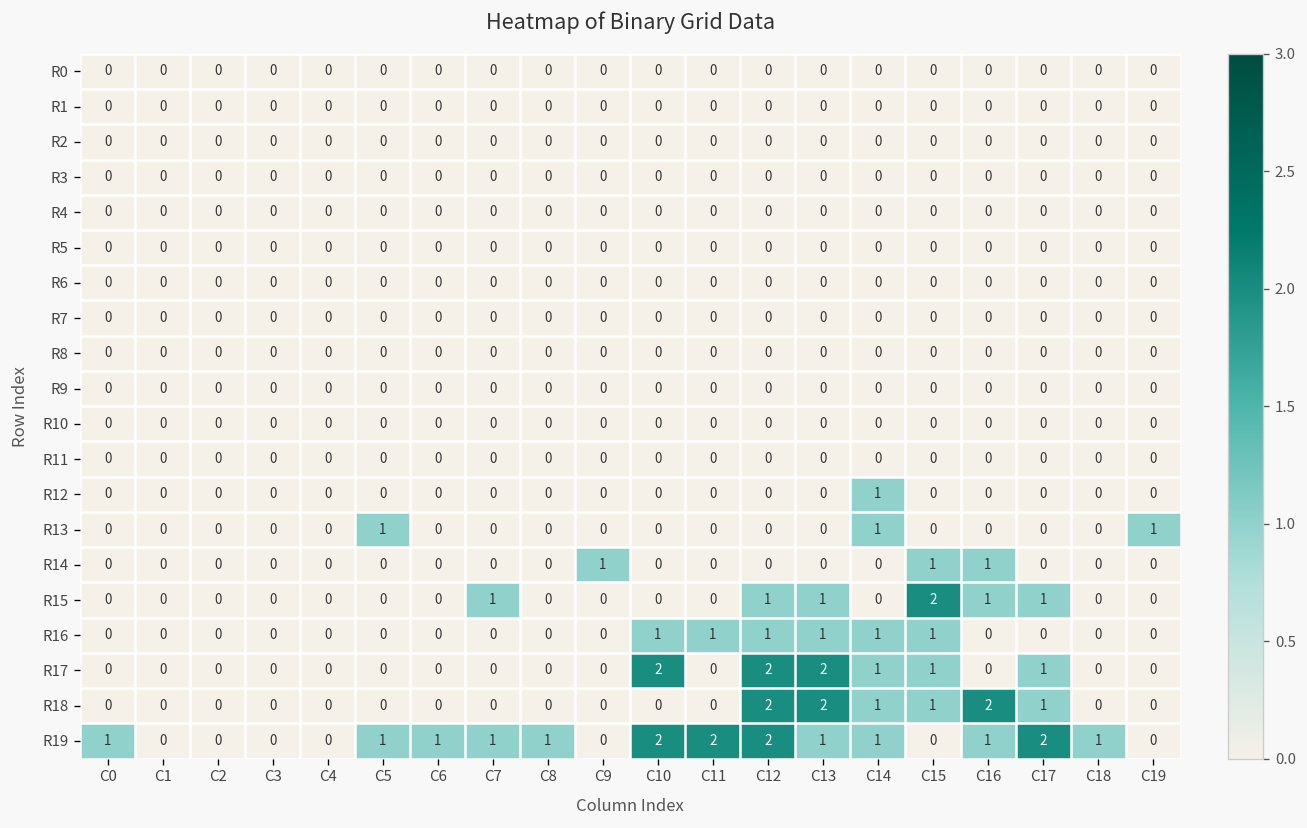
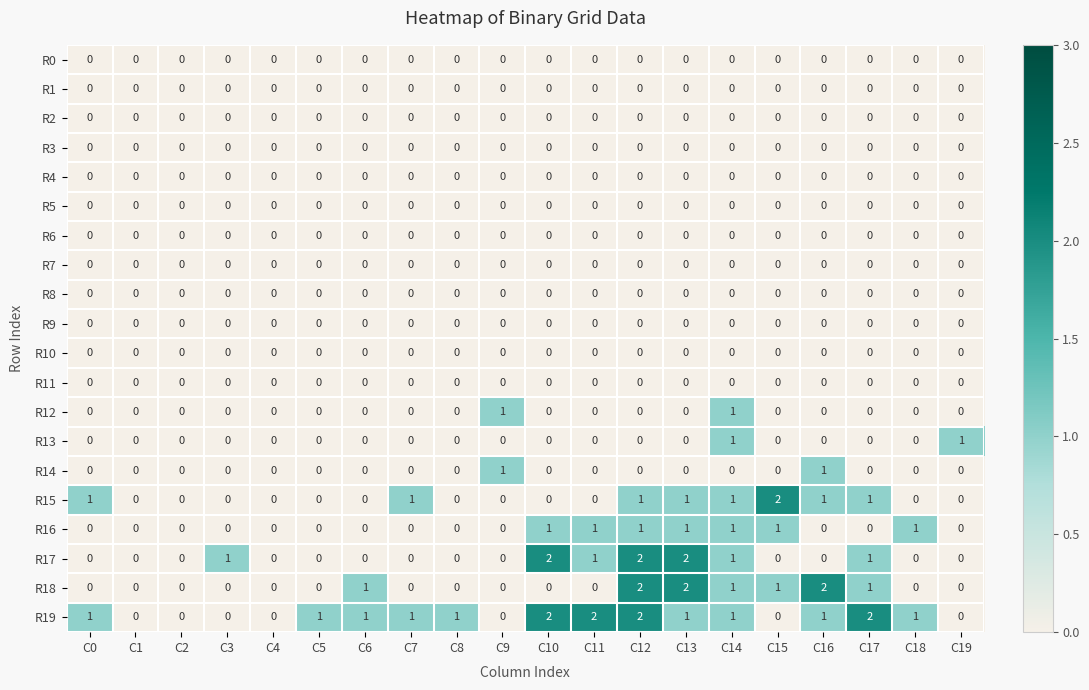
R12, C9: 0 -> 1
R13, C5: 1 -> 0
R14, C15: 1 -> 0
R15, C0: 0 -> 1
R15, C14: 0 -> 1
R16, C18: 0 -> 1
R17, C3: 0 -> 1
R17, C11: 0 -> 1
R17, C15: 1 -> 0
R18, C6: 0 -> 1
